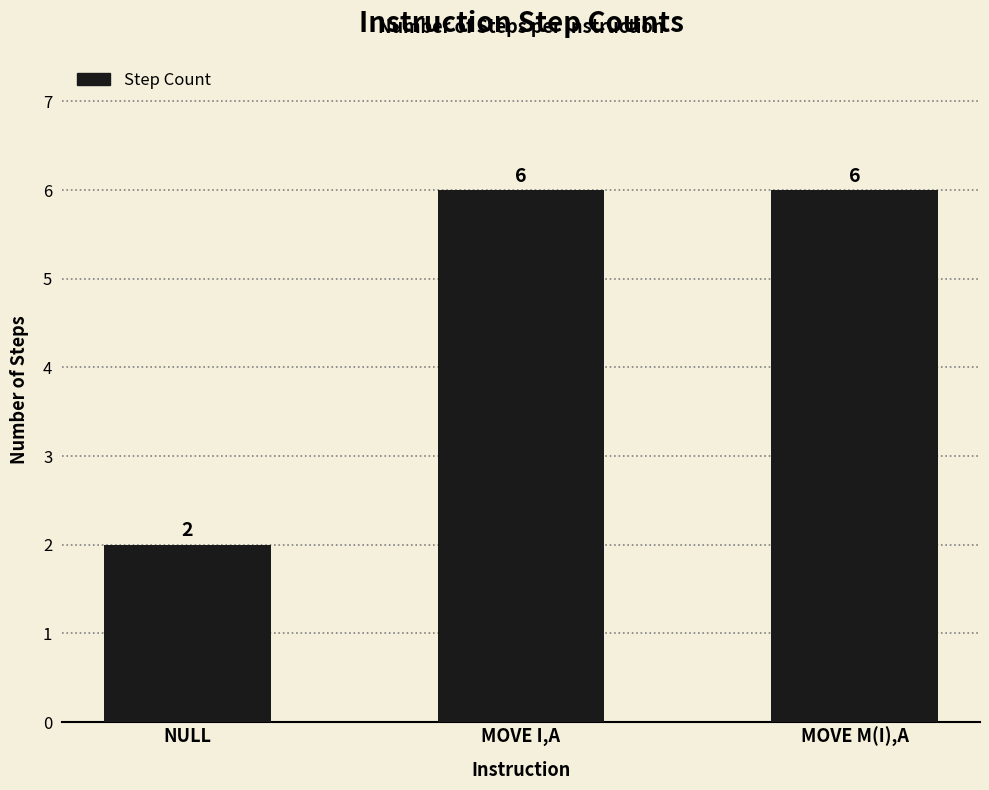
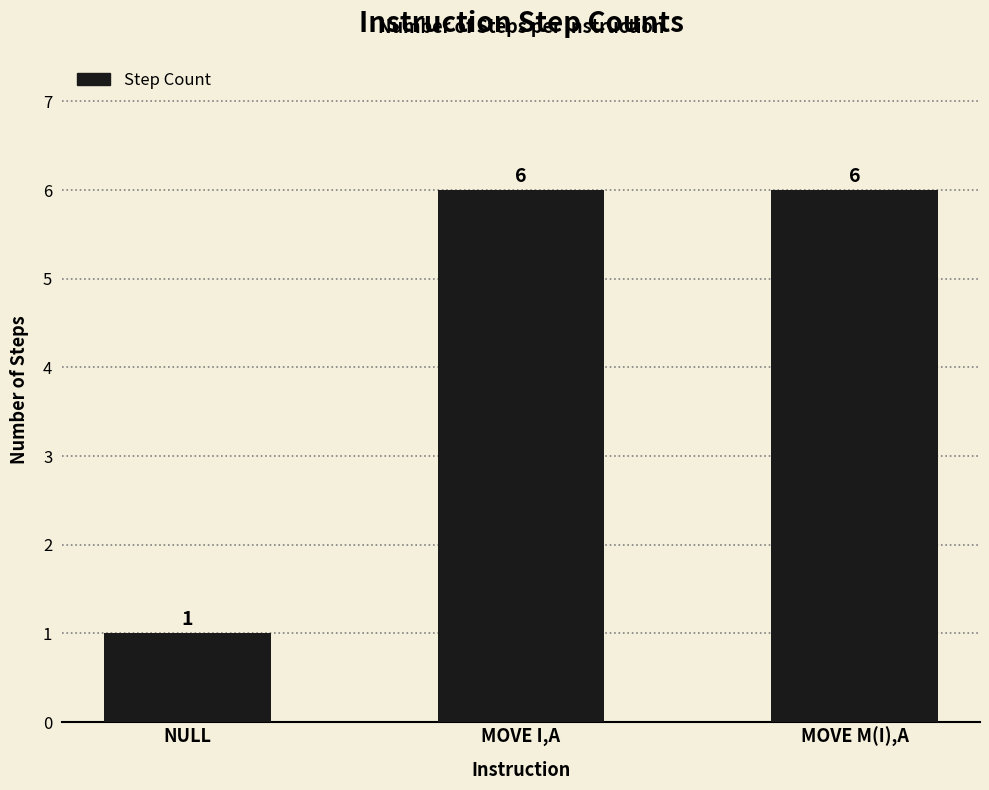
NULL: 2 -> 1
